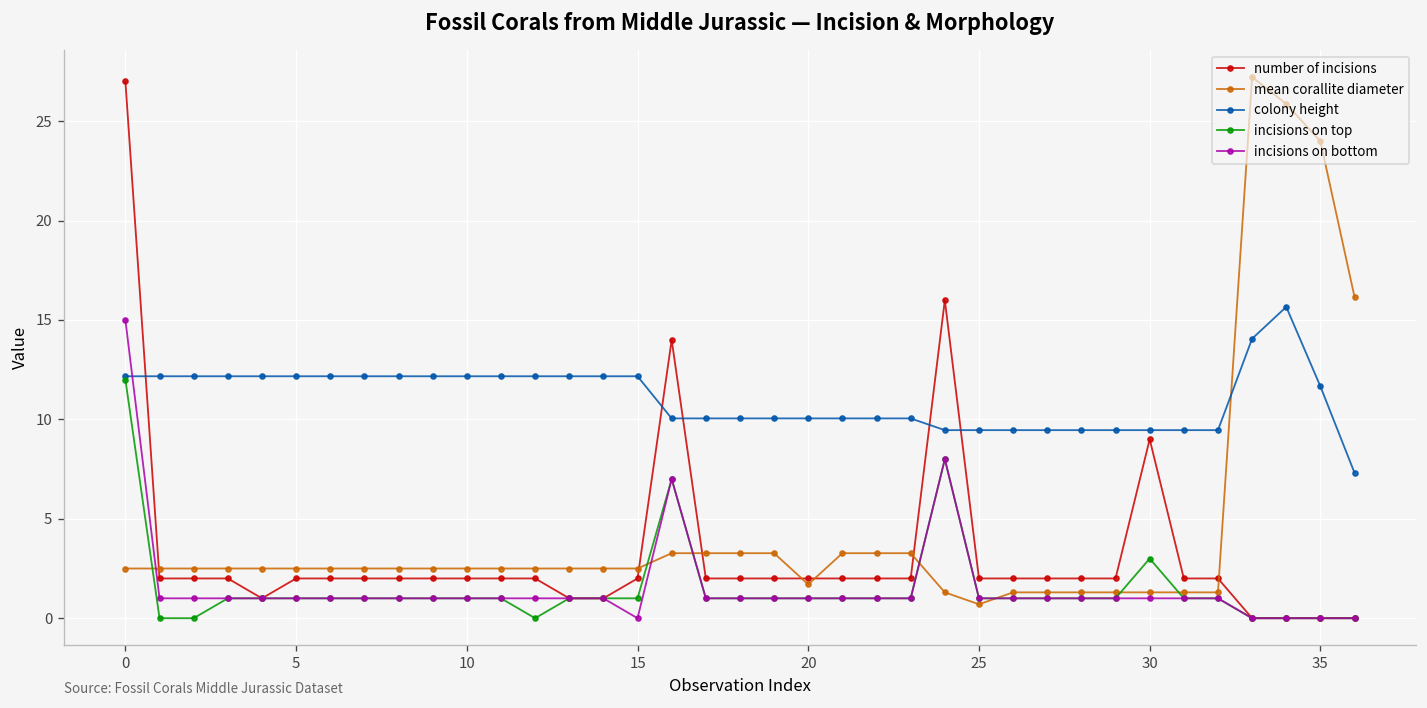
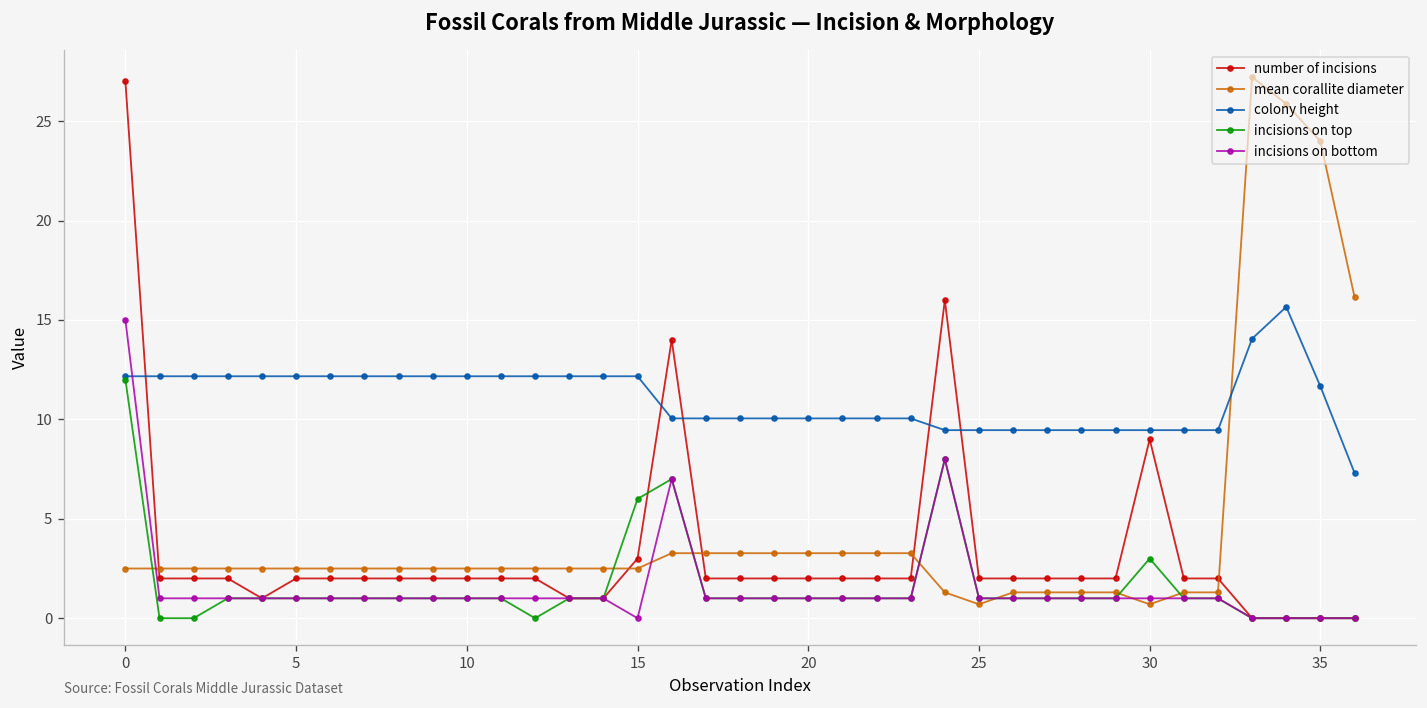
number of incisions, 15: 2 -> 3
incisions on top, 15: 1 -> 6
mean corallite diameter, 20: 1.7 -> 3.3
mean corallite diameter, 30: 1.3 -> 0.7
